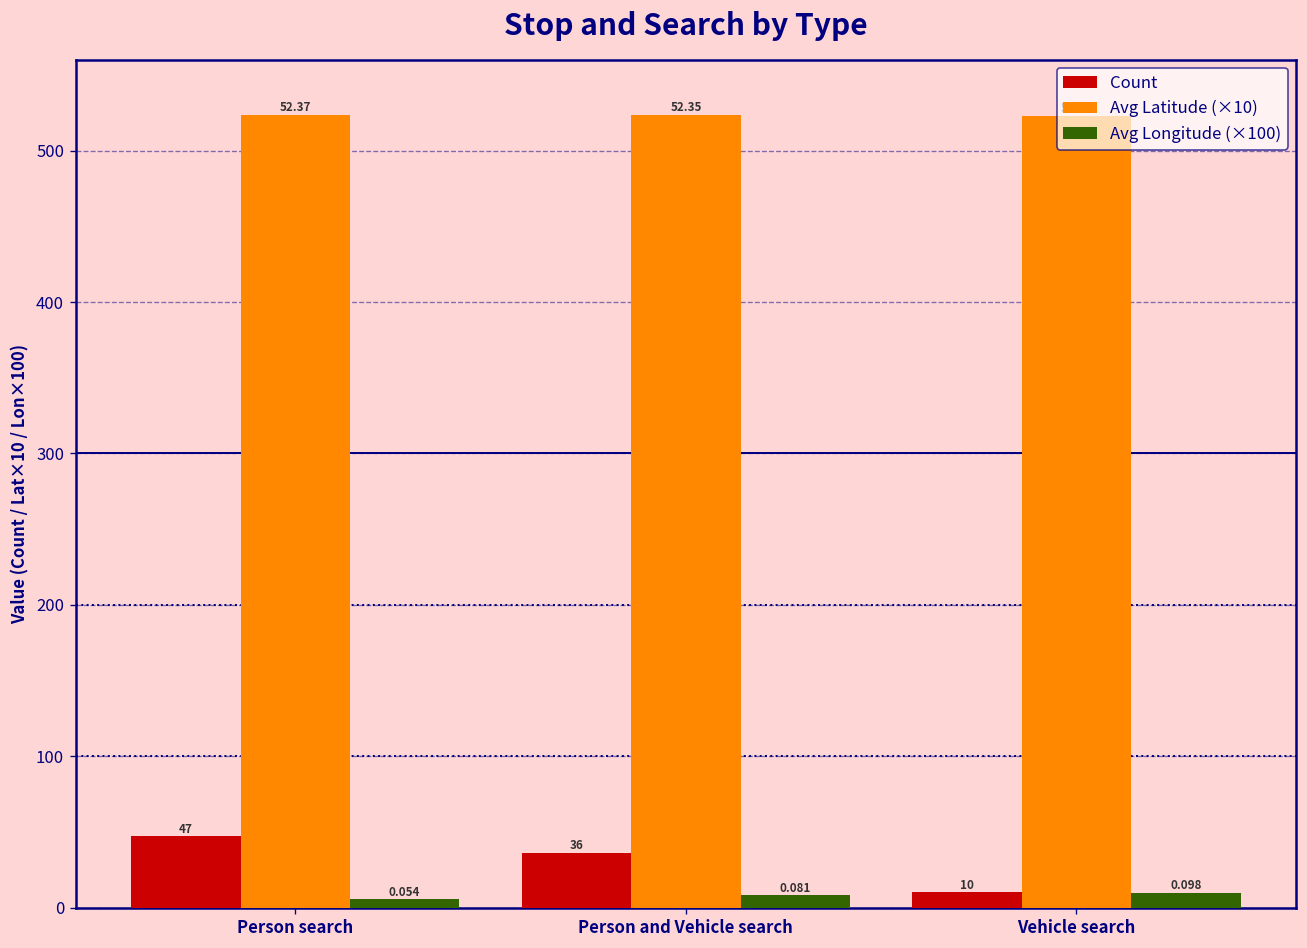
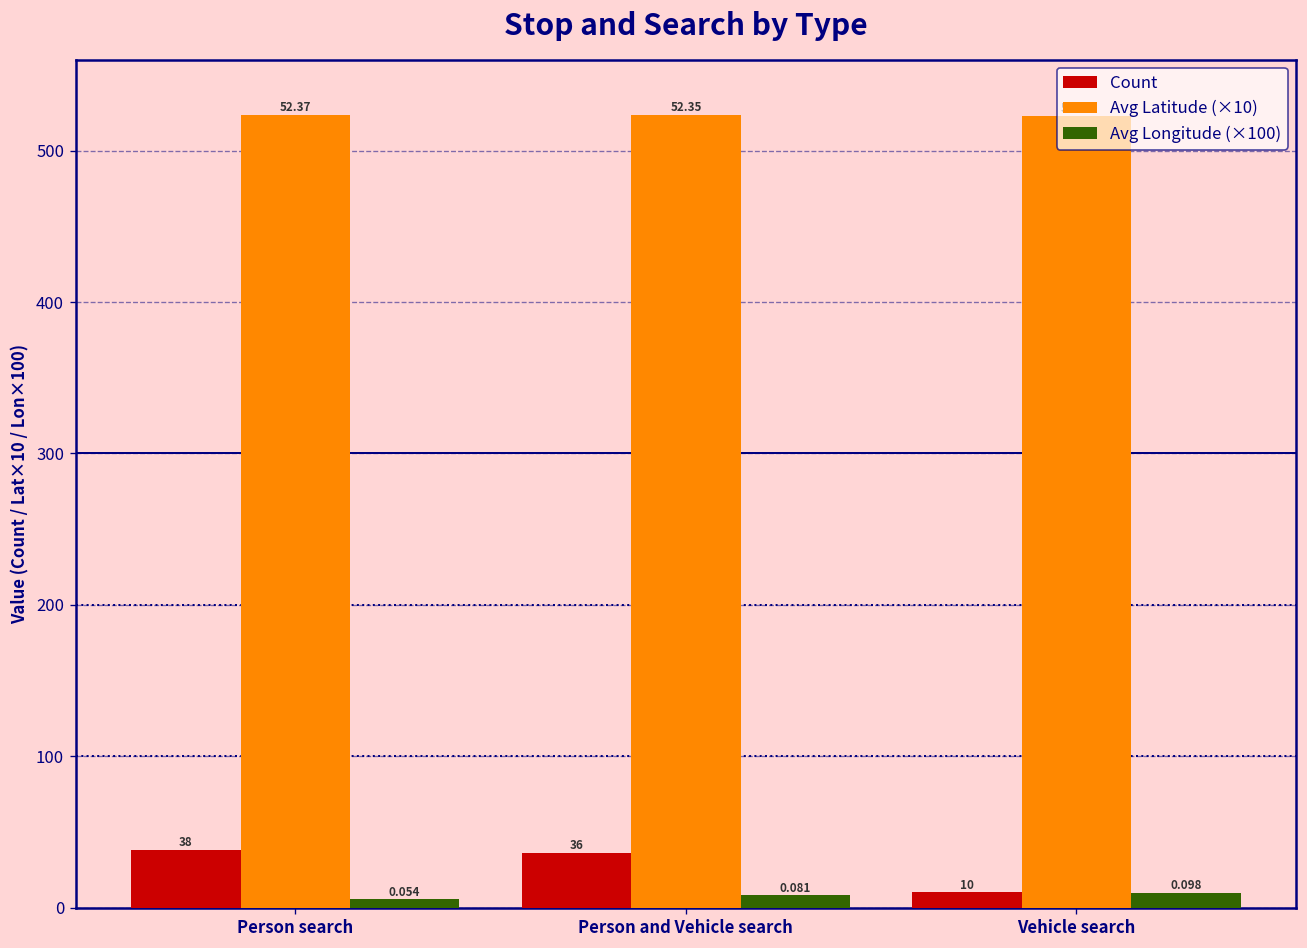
Count, Person search: 47 -> 38
